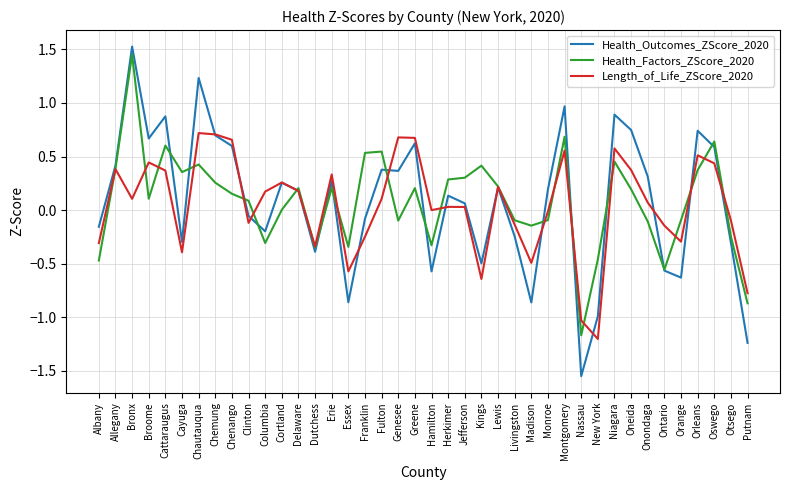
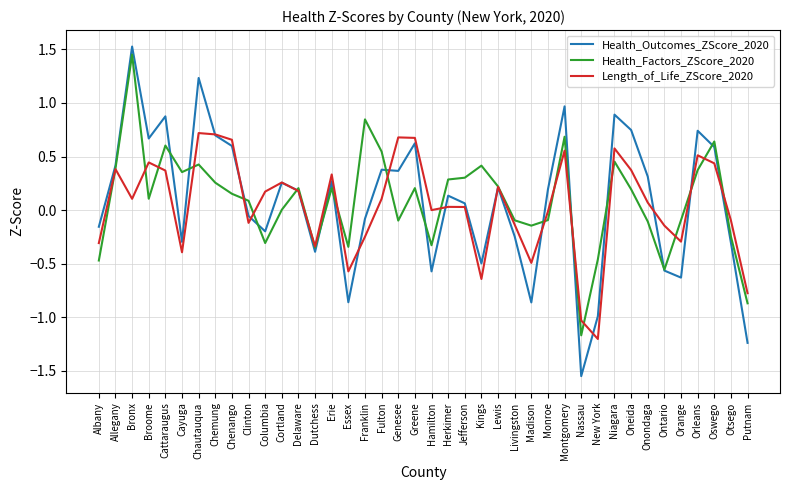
Health_Factors_ZScore_2020, Franklin: 0.53 -> 0.85
